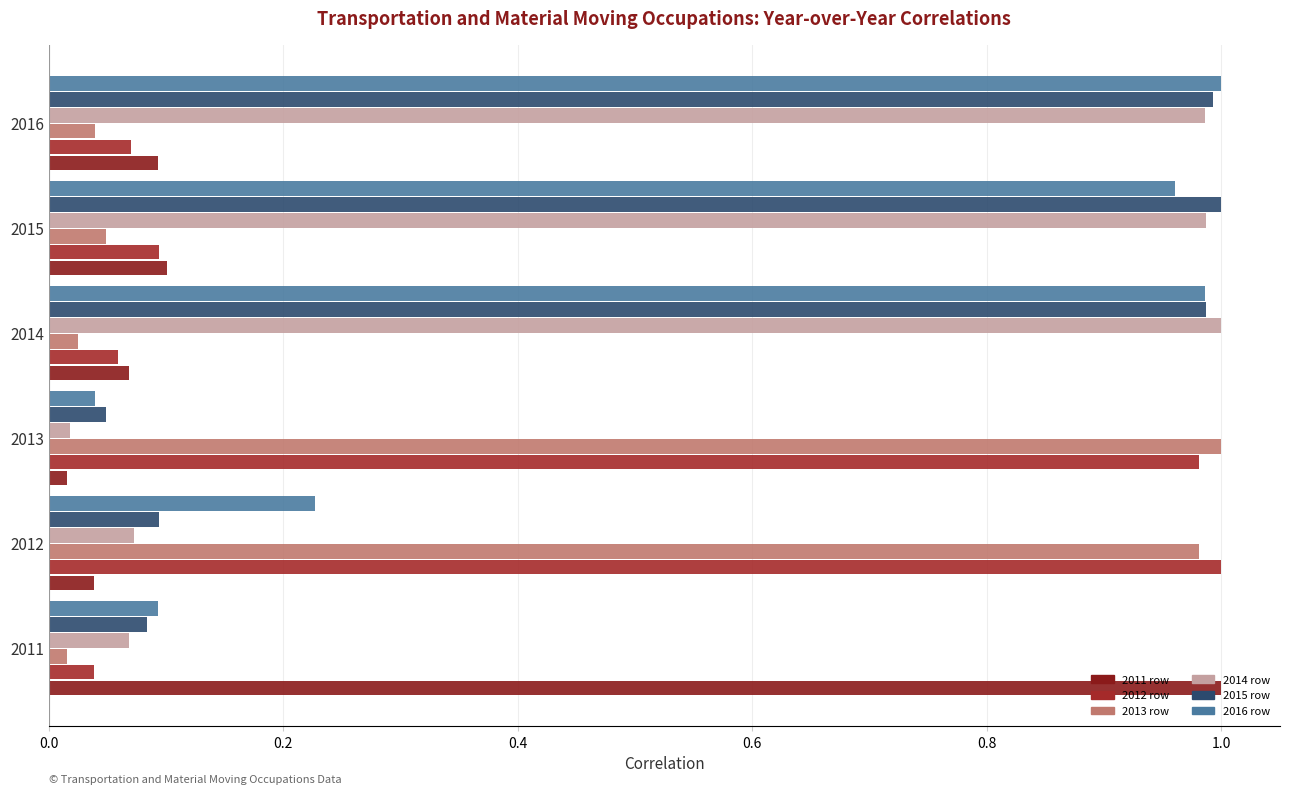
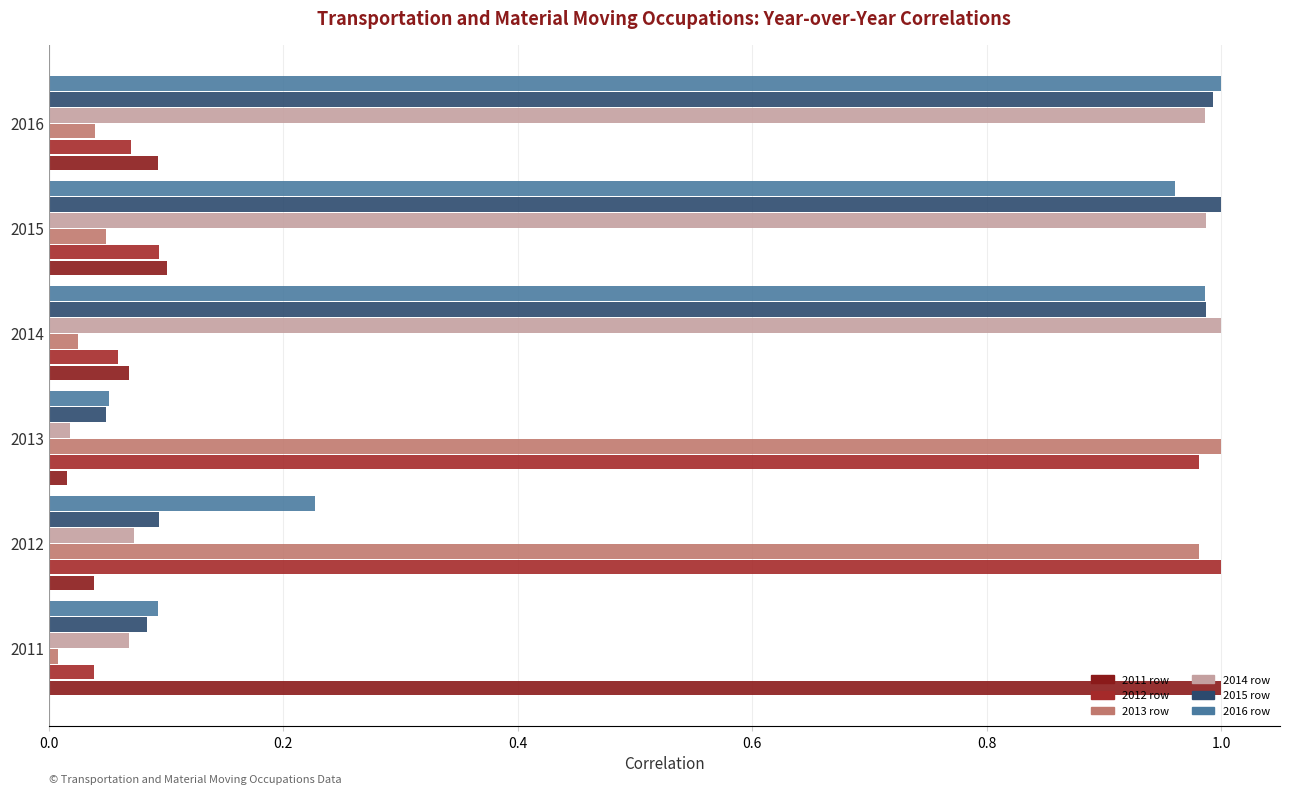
2016 row, 2013: 0.039 -> 0.052
2013 row, 2011: 0.016 -> 0.008
